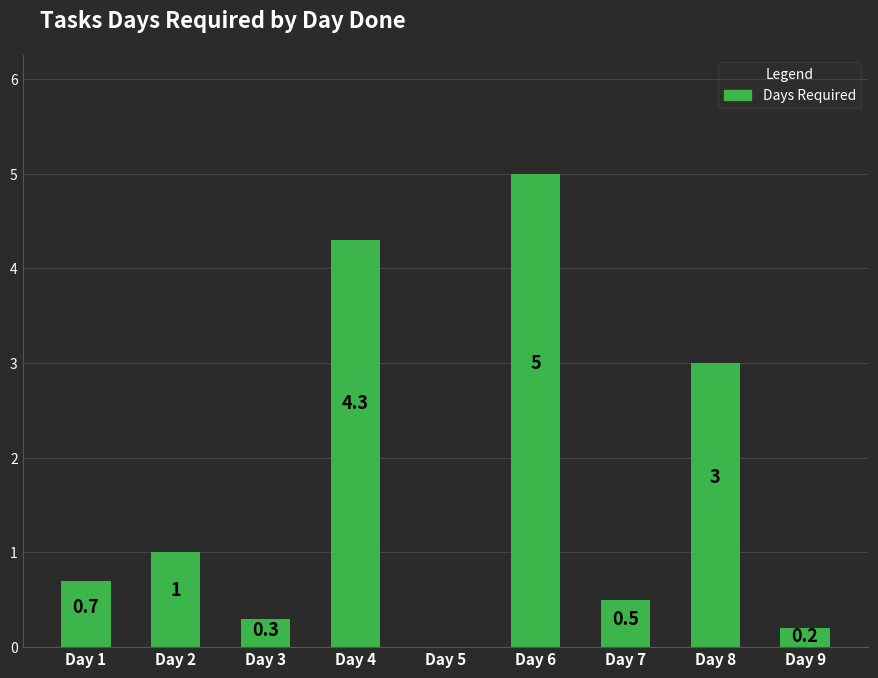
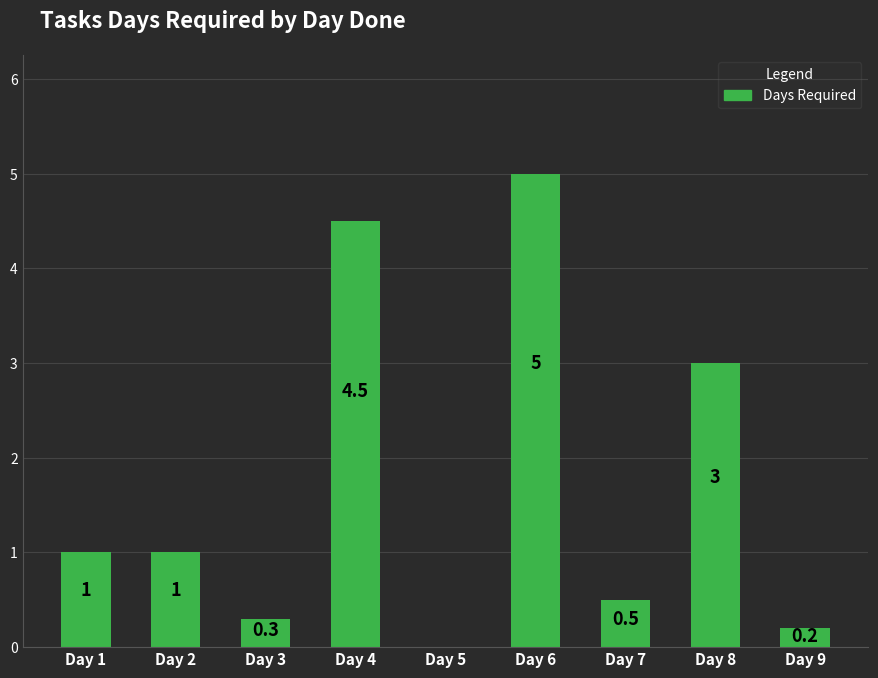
Day 1: 0.7 -> 1
Day 4: 4.3 -> 4.5
